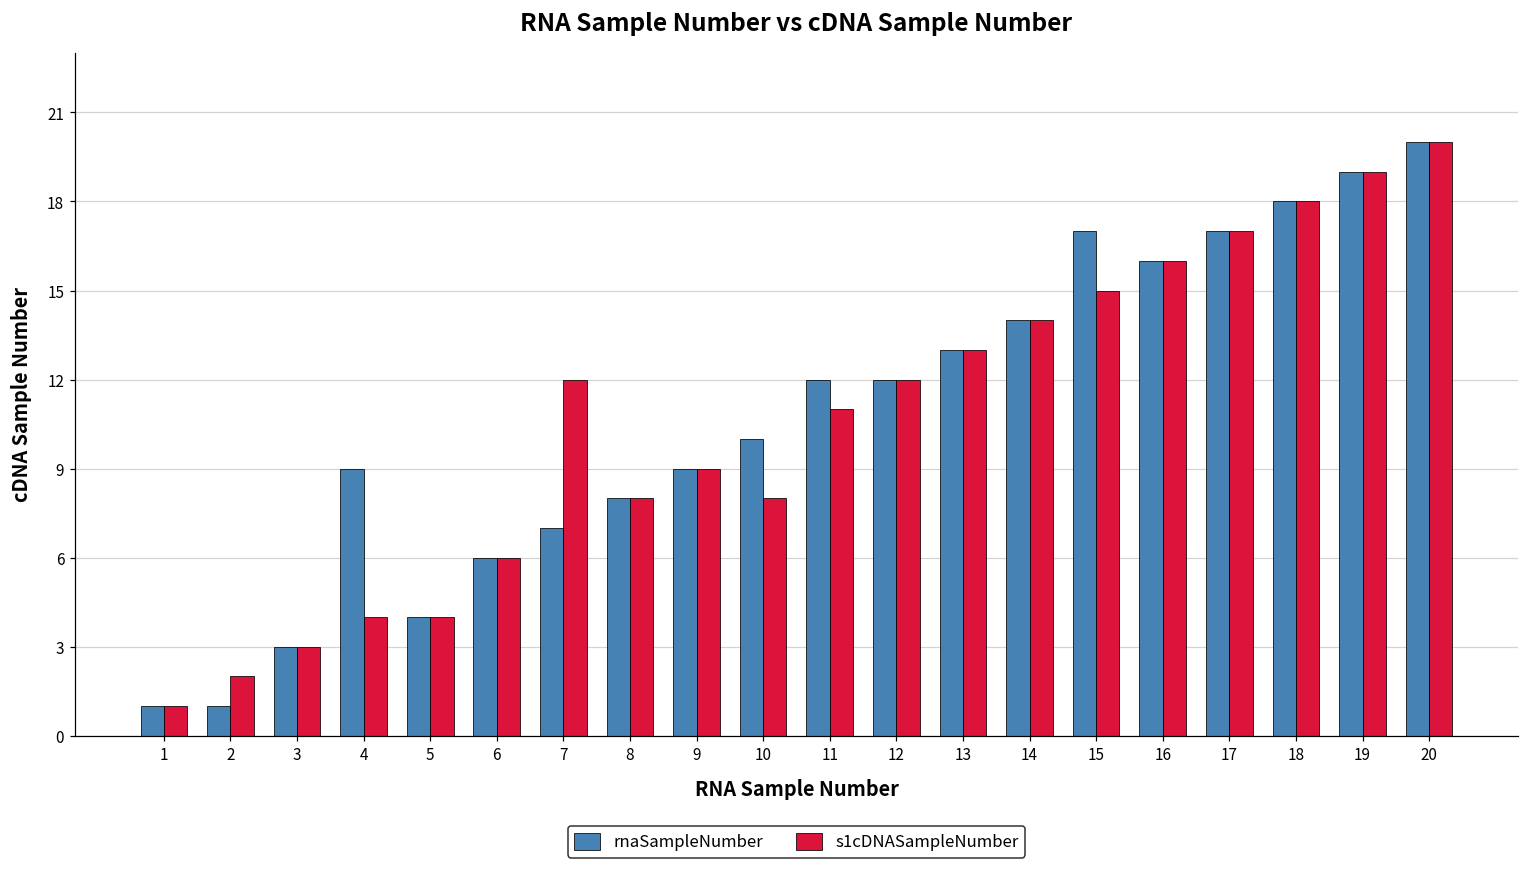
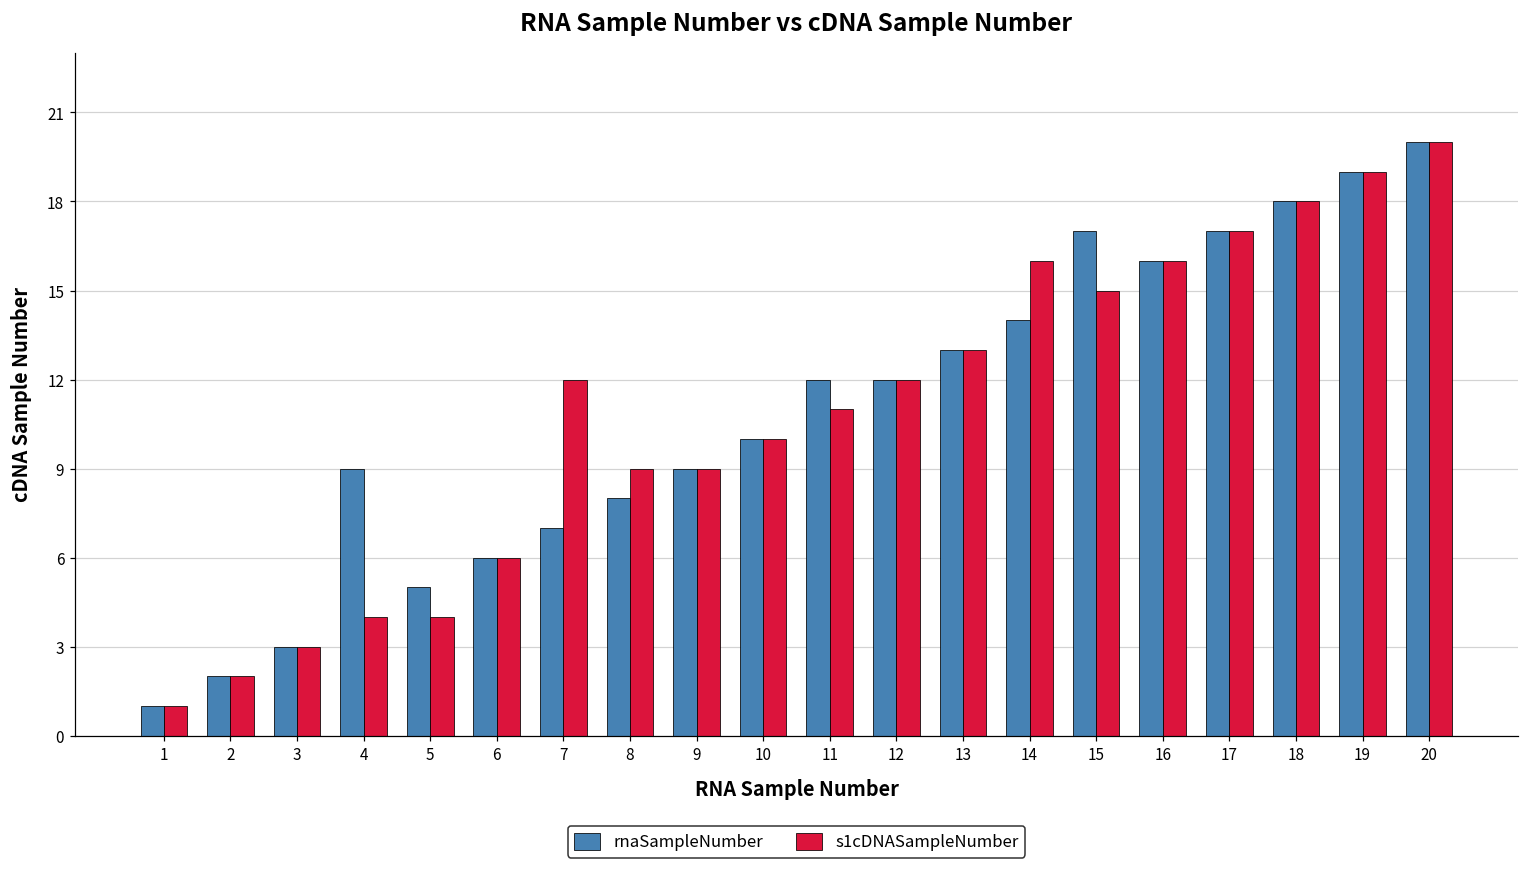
rnaSampleNumber, 2: 1 -> 2
rnaSampleNumber, 5: 4 -> 5
s1cDNASampleNumber, 8: 8 -> 9
s1cDNASampleNumber, 10: 8 -> 10
s1cDNASampleNumber, 14: 14 -> 16
